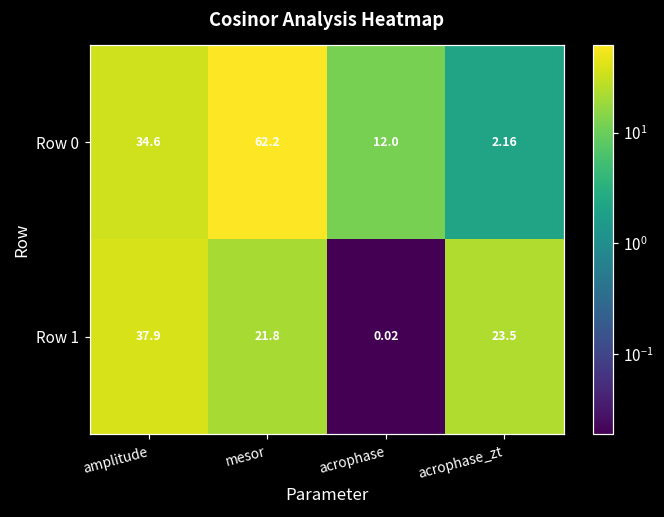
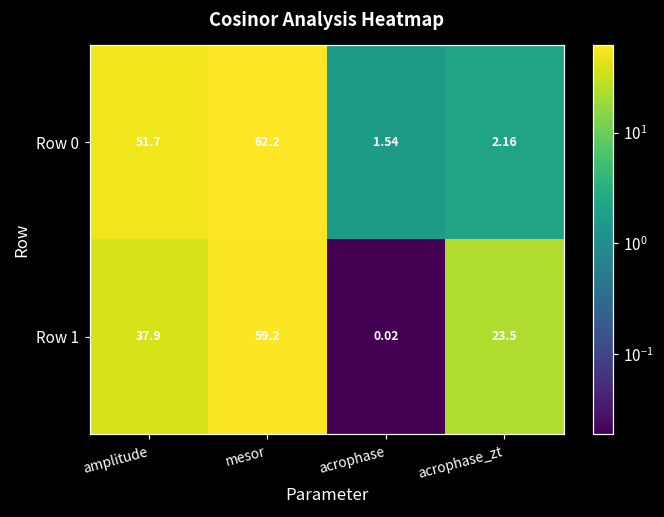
Row 0, amplitude: 34.6 -> 51.7
Row 0, acrophase: 12.0 -> 1.54
Row 1, mesor: 21.8 -> 59.2
